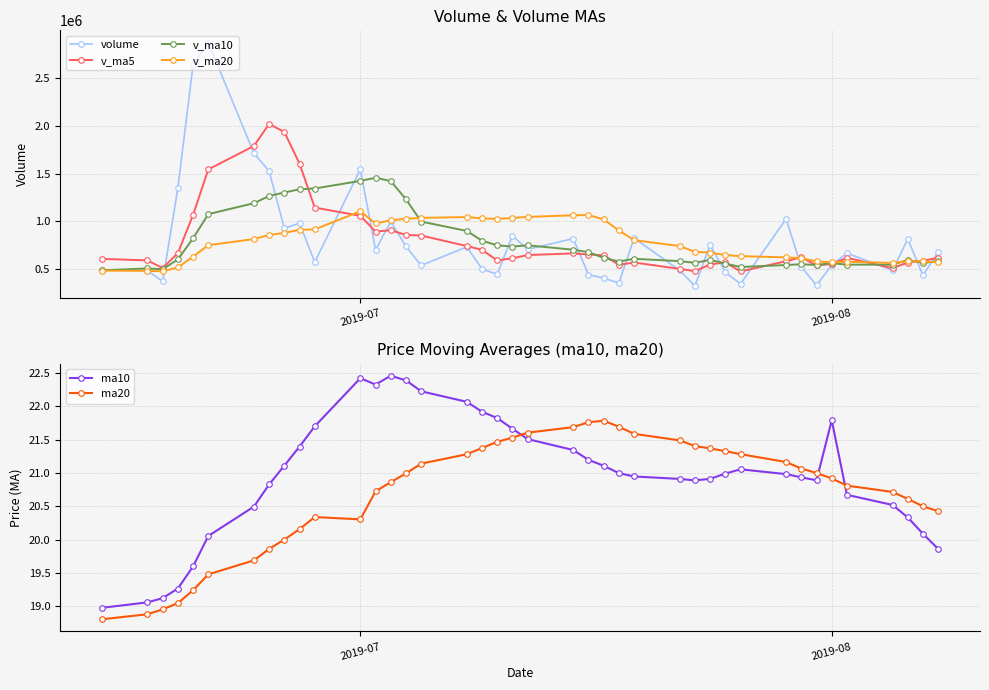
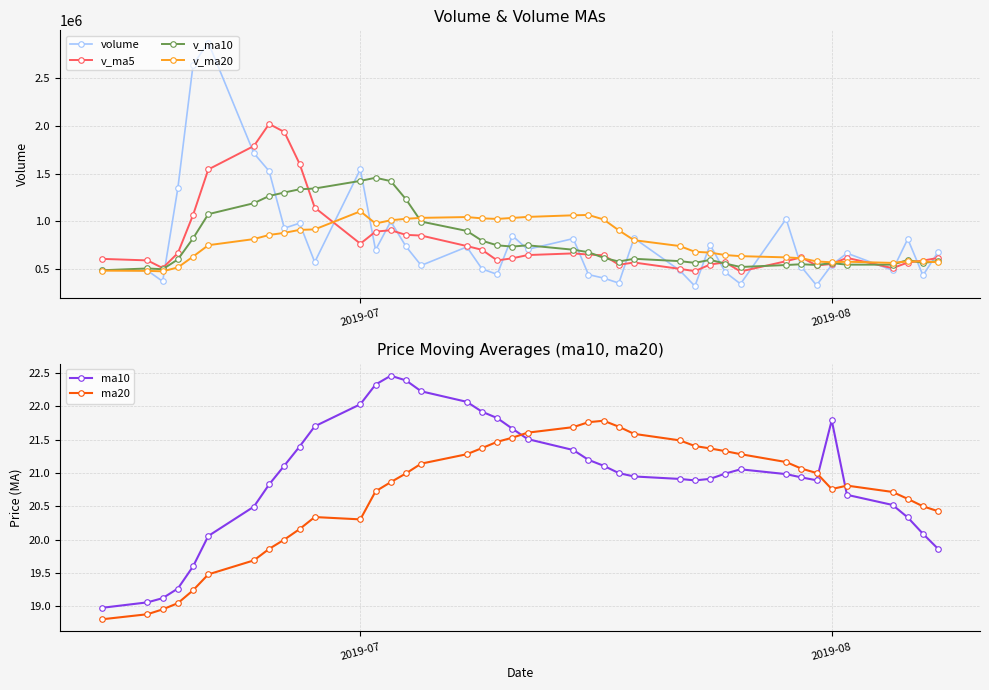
Volume & Volume MAs, v_ma5, 2019-07: 1100000 -> 800000
Price Moving Averages (ma10, ma20), ma10, 2019-07: 22.4 -> 22.0
Price Moving Averages (ma10, ma20), ma20, 2019-08: 20.9 -> 20.8
